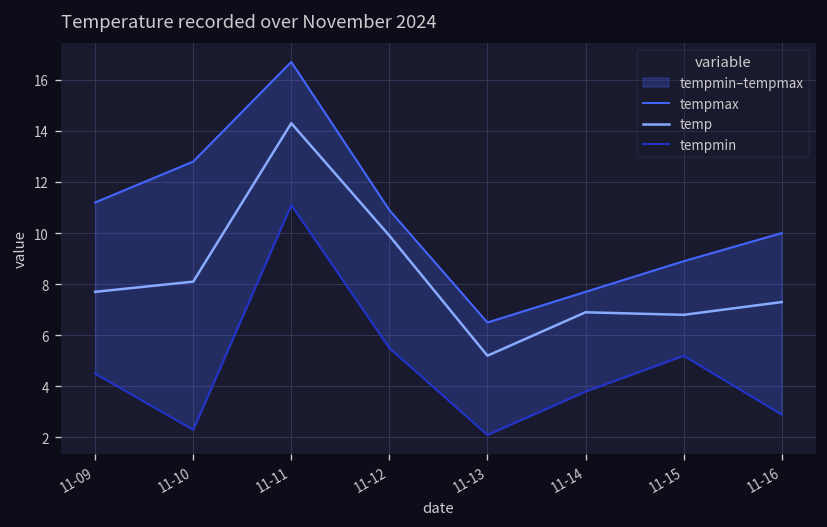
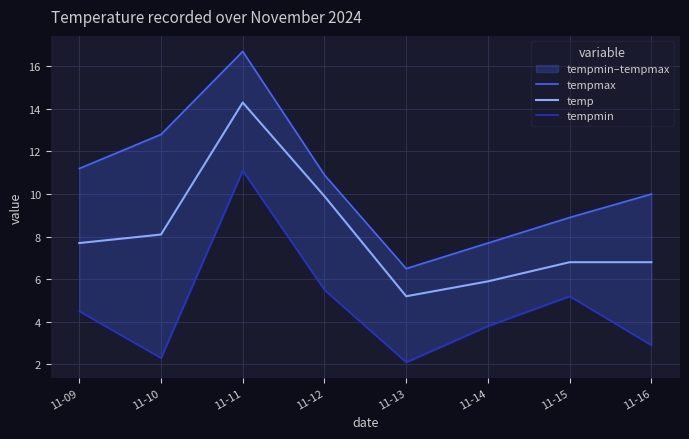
temp, 11-14: 6.9 -> 5.9
temp, 11-16: 7.3 -> 6.8
